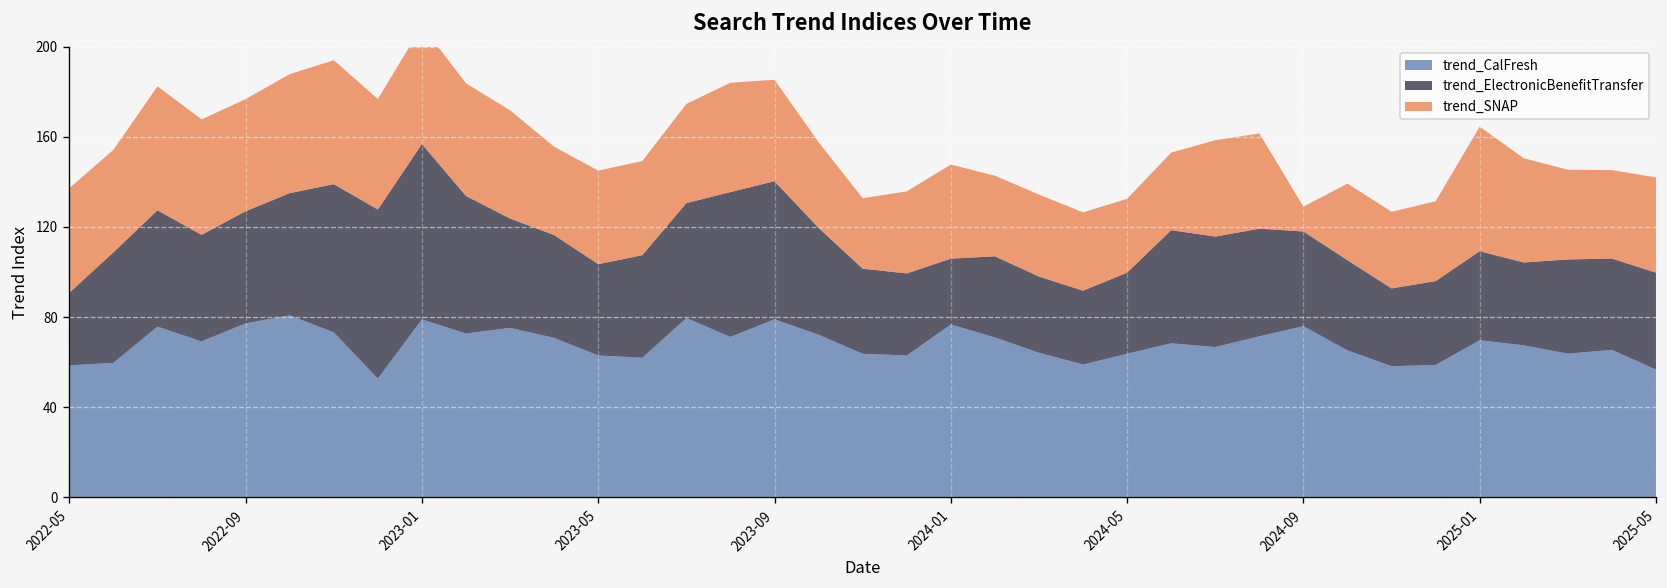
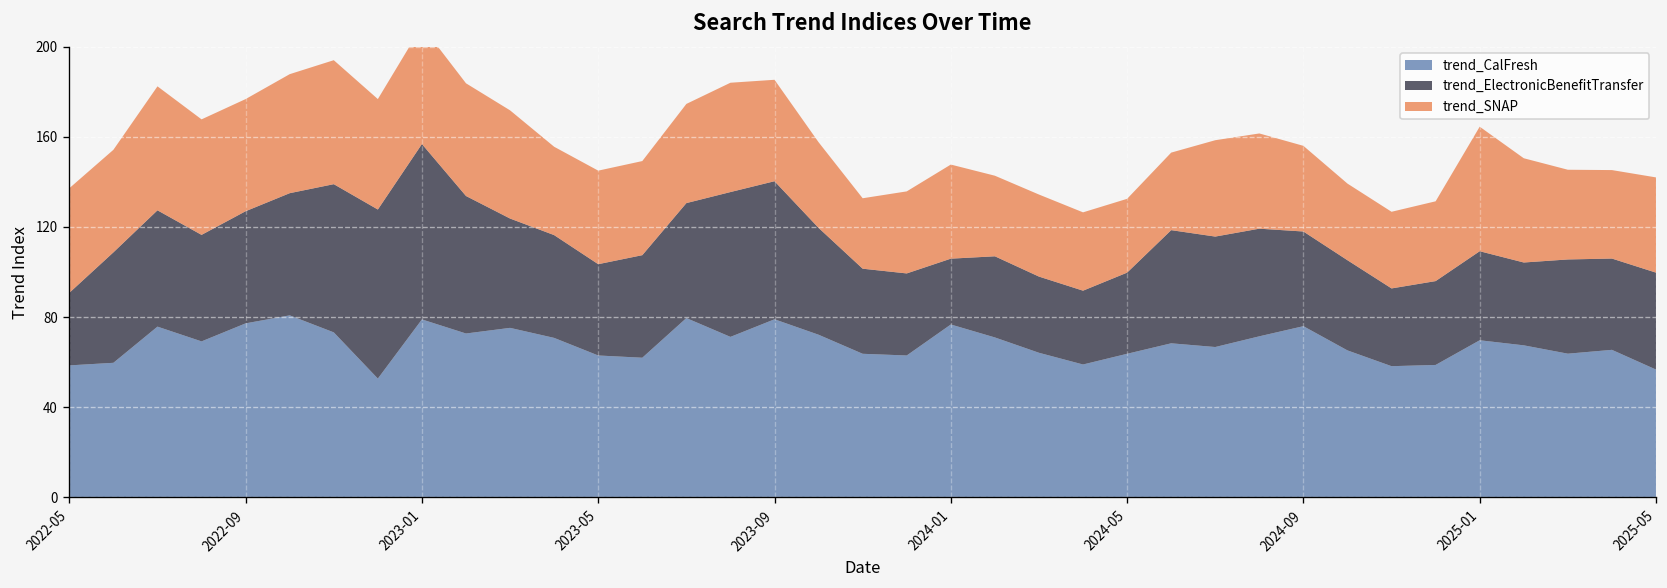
trend_SNAP, 2024-09: 11 -> 38
